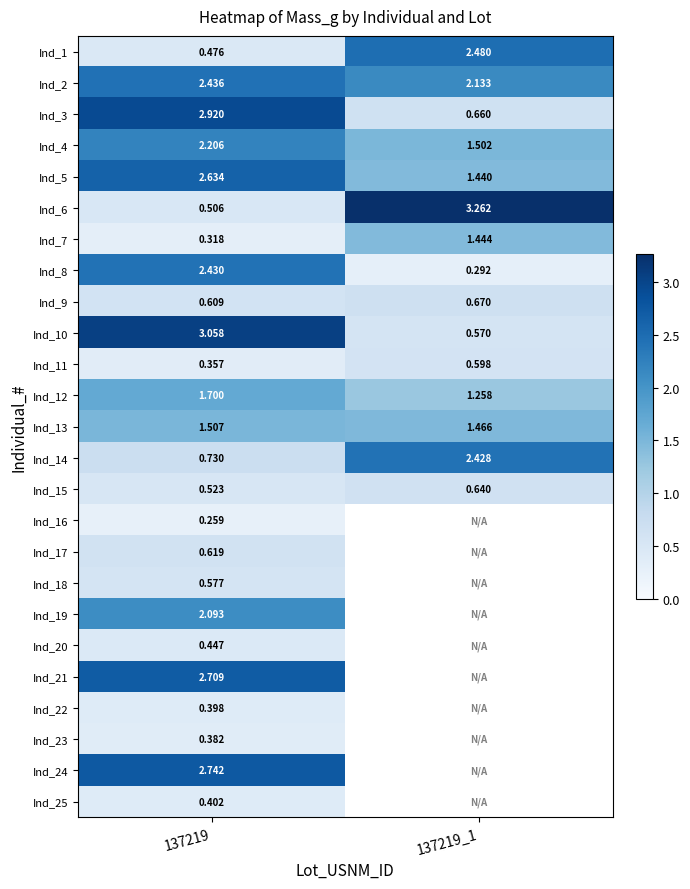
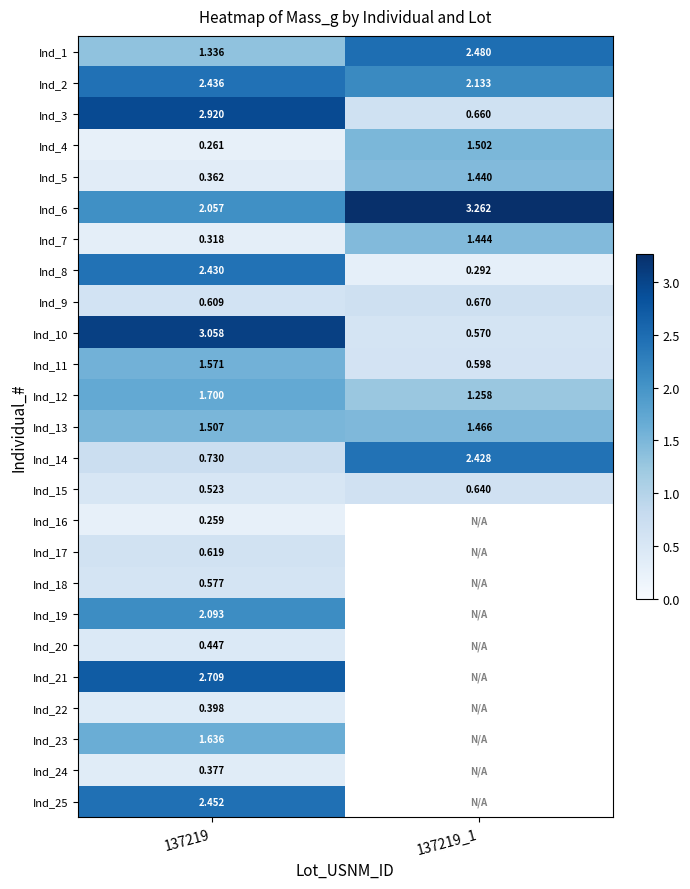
Ind_1, 137219: 0.476 -> 1.336
Ind_4, 137219: 2.206 -> 0.261
Ind_5, 137219: 2.634 -> 0.362
Ind_6, 137219: 0.506 -> 2.057
Ind_11, 137219: 0.357 -> 1.571
Ind_23, 137219: 0.382 -> 1.636
Ind_24, 137219: 2.742 -> 0.377
Ind_25, 137219: 0.402 -> 2.452
